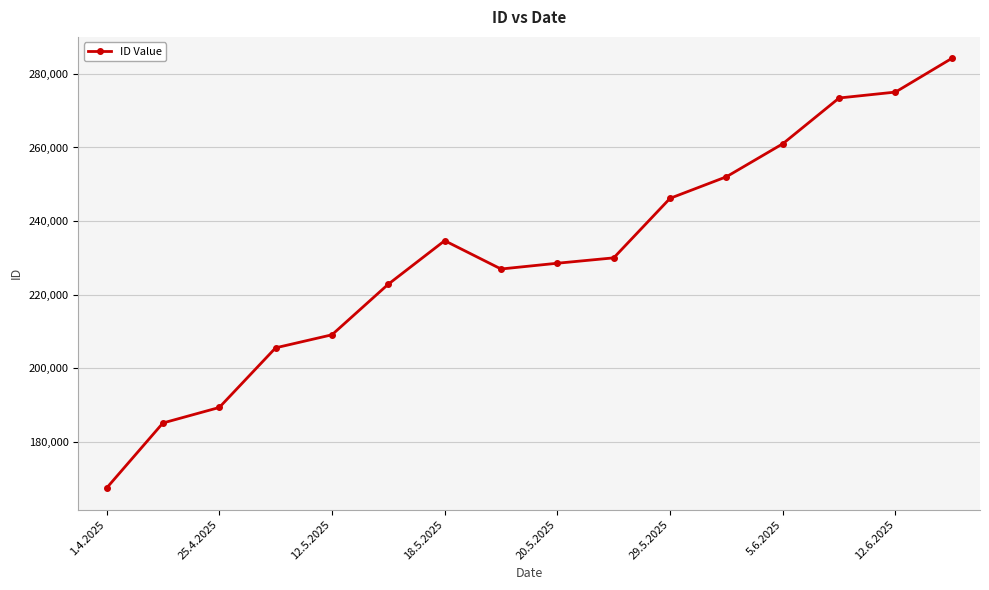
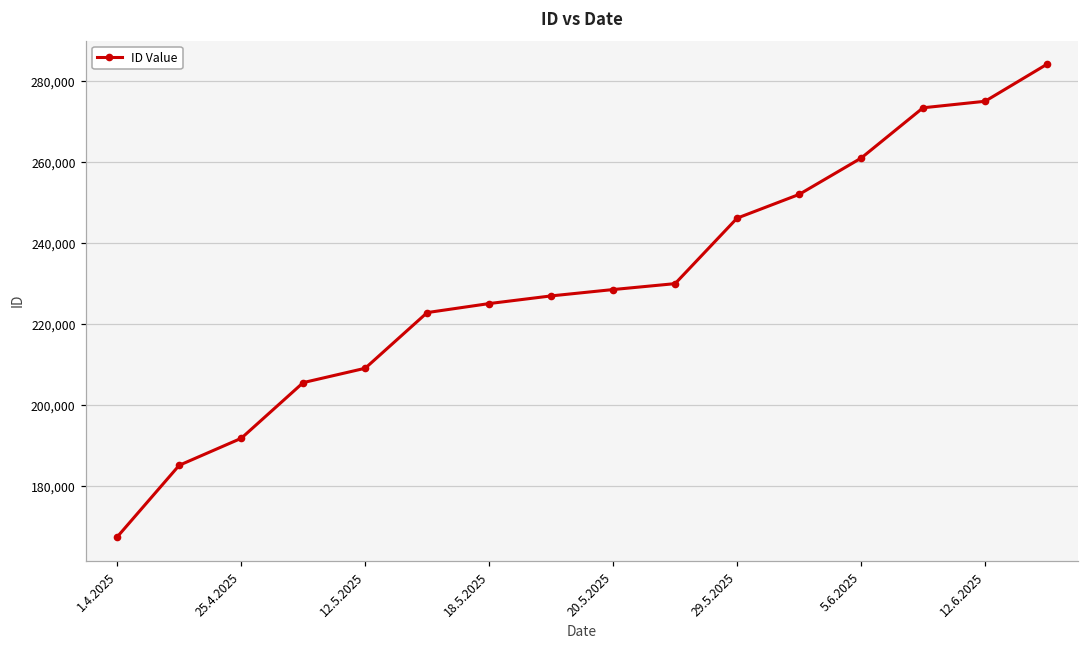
25.4.2025: 189,000 -> 192,000
18.5.2025: 235,000 -> 225,000
